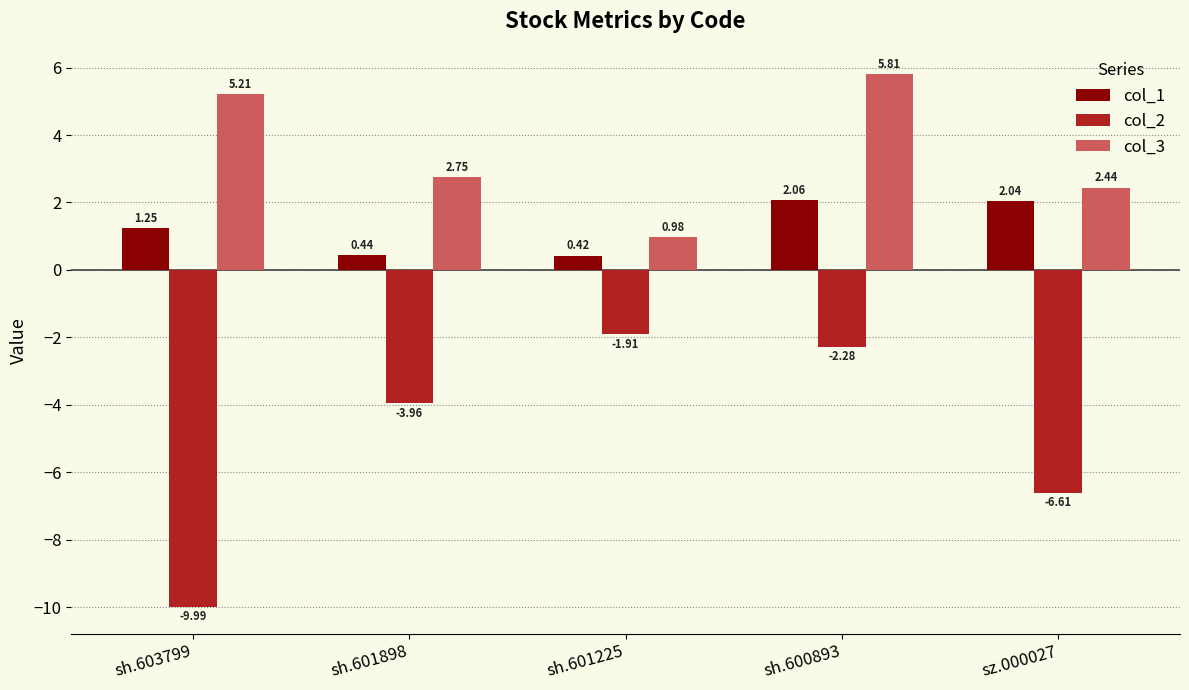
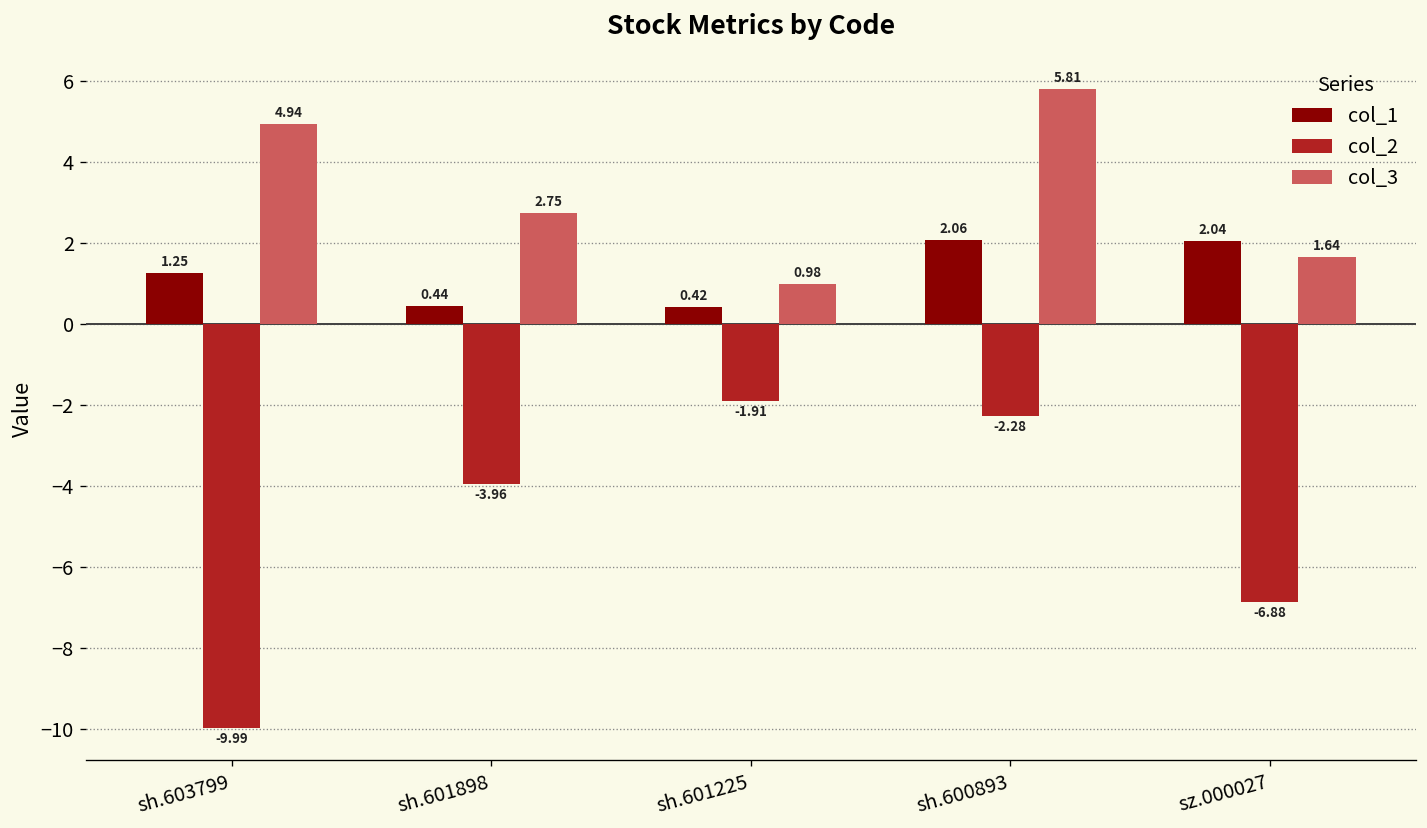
col_3, sh.603799: 5.21 -> 4.94
col_2, sz.000027: -6.61 -> -6.88
col_3, sz.000027: 2.44 -> 1.64
